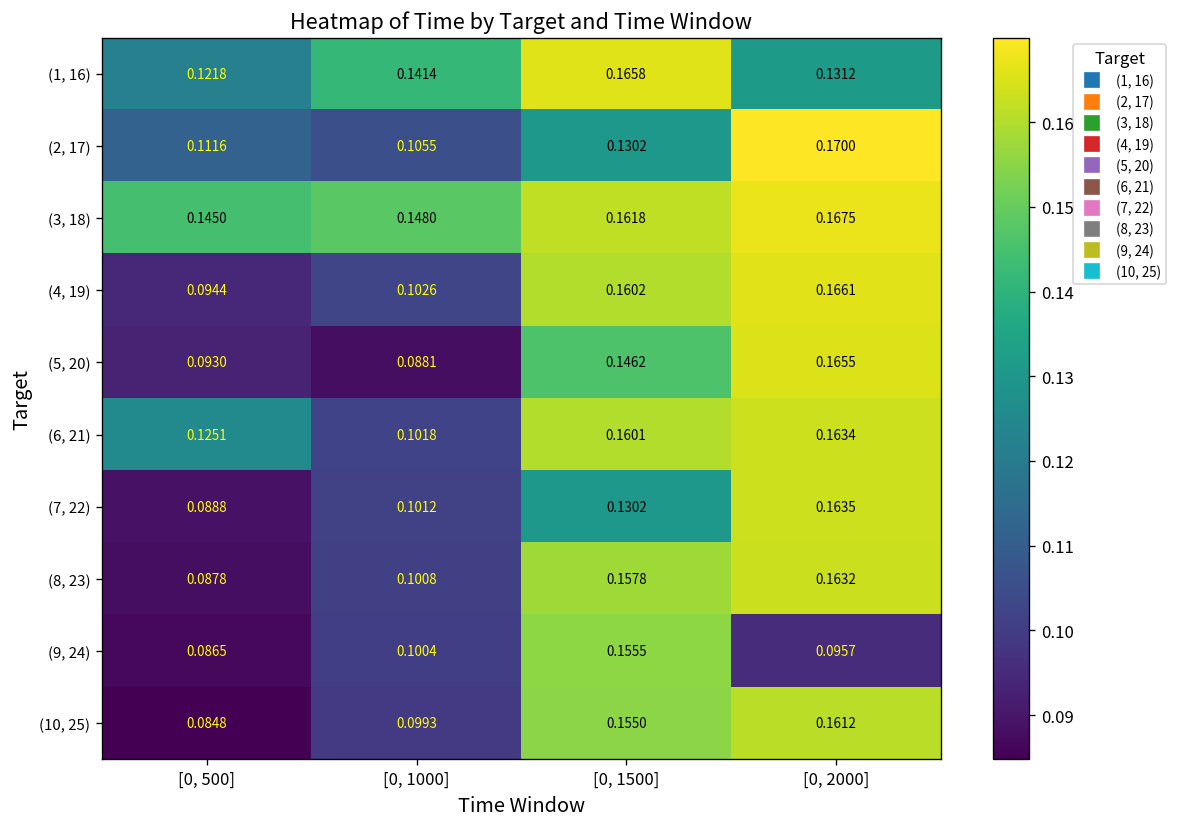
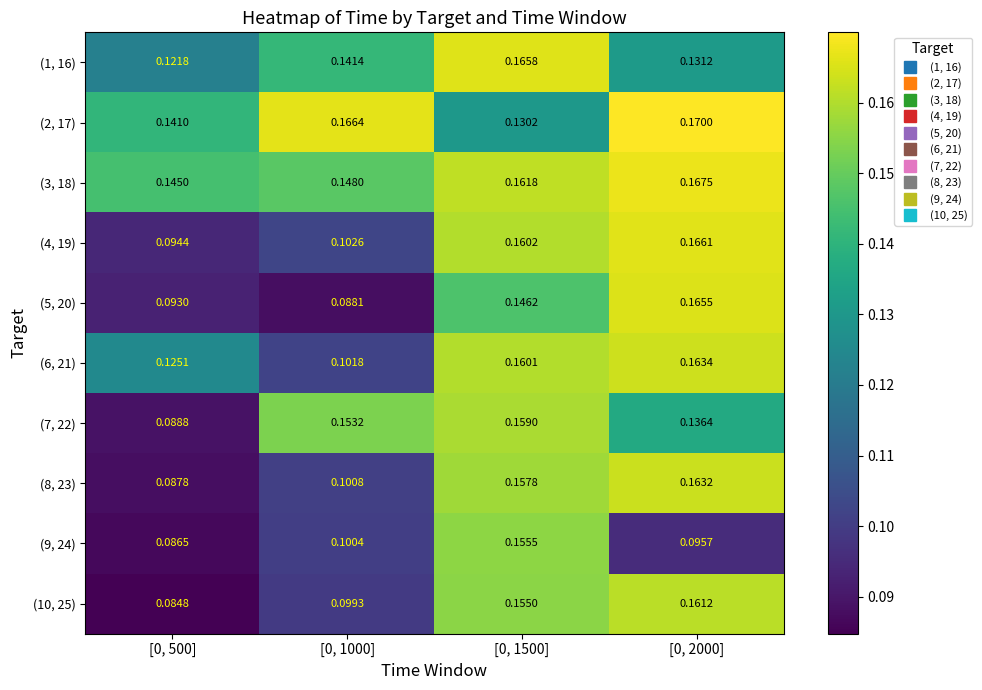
(2, 17), [0, 500]: 0.1116 -> 0.1410
(2, 17), [0, 1000]: 0.1055 -> 0.1664
(7, 22), [0, 1000]: 0.1012 -> 0.1532
(7, 22), [0, 1500]: 0.1302 -> 0.1590
(7, 22), [0, 2000]: 0.1635 -> 0.1364
